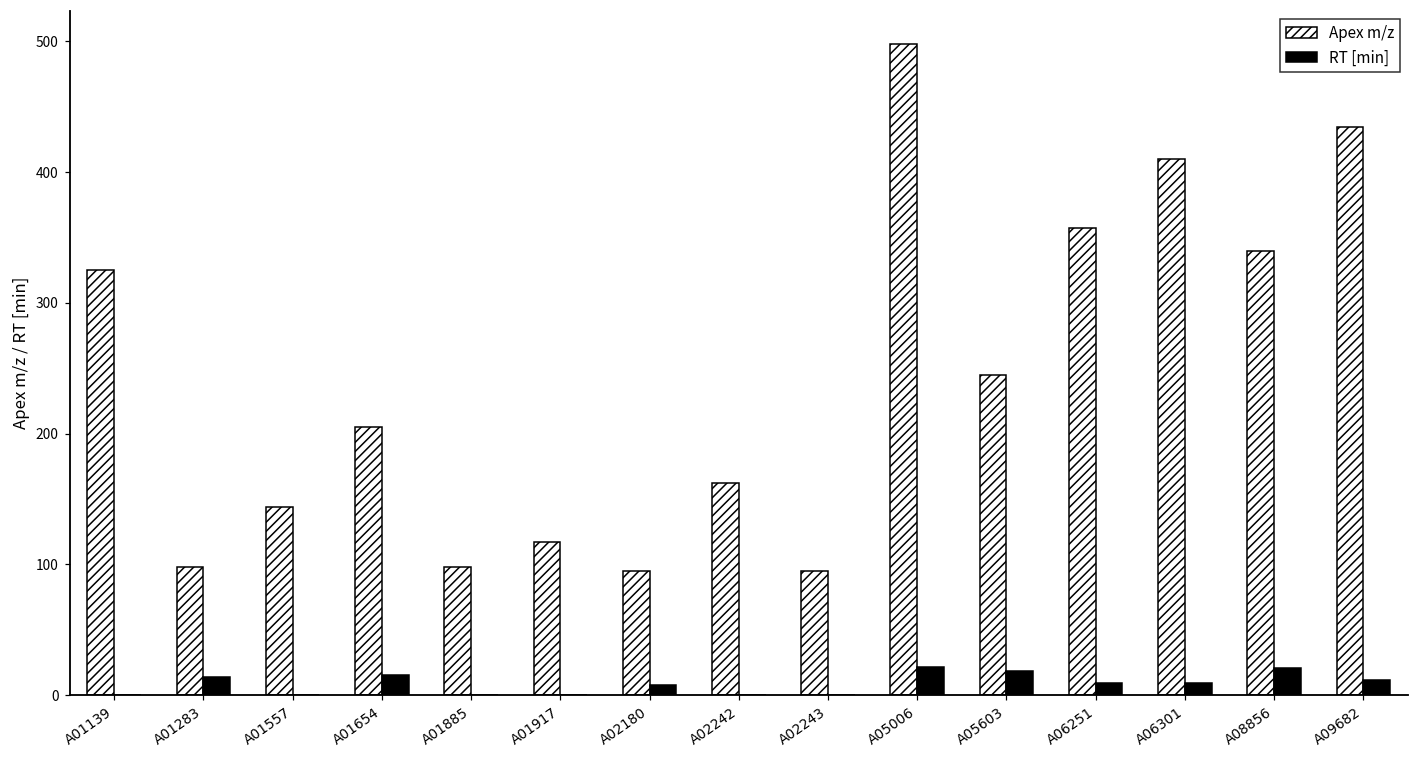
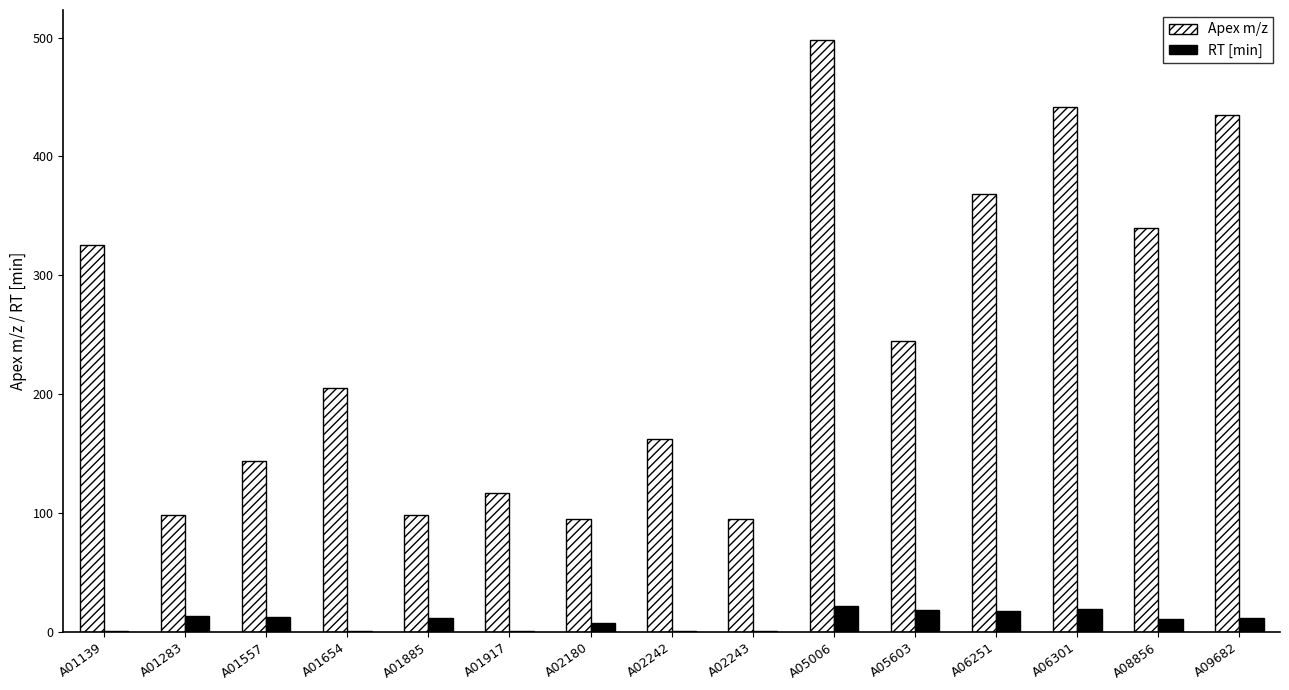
RT [min], A01557: 0 -> 13
RT [min], A01654: 15 -> 0
RT [min], A01885: 0 -> 12
Apex m/z, A06251: 357 -> 369
RT [min], A06251: 9 -> 17
Apex m/z, A06301: 410 -> 442
RT [min], A06301: 9 -> 19
RT [min], A08856: 21 -> 11
